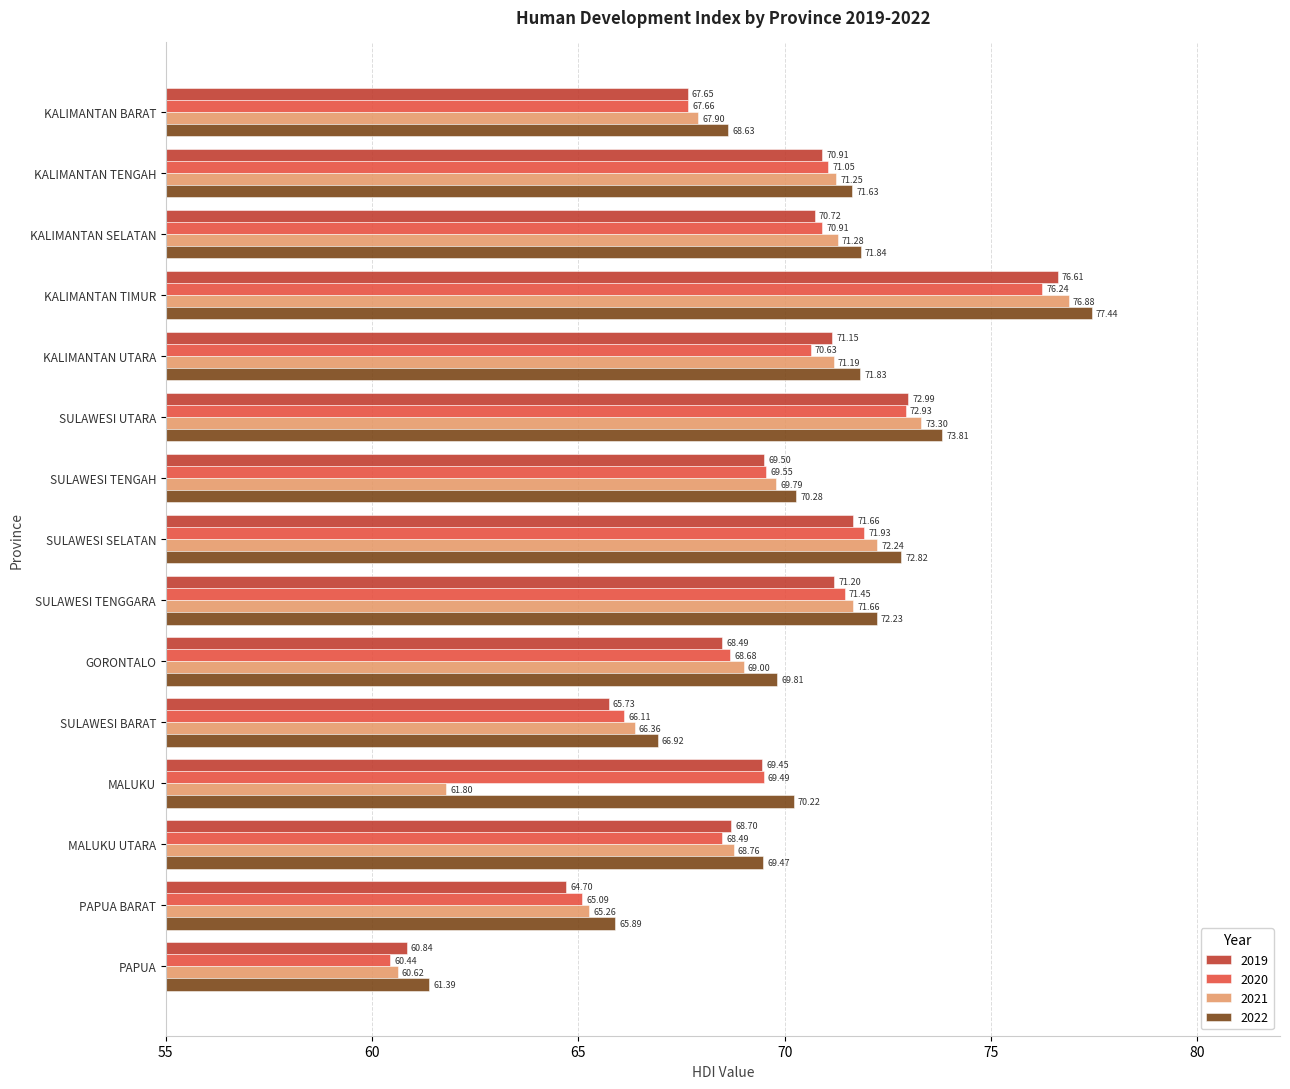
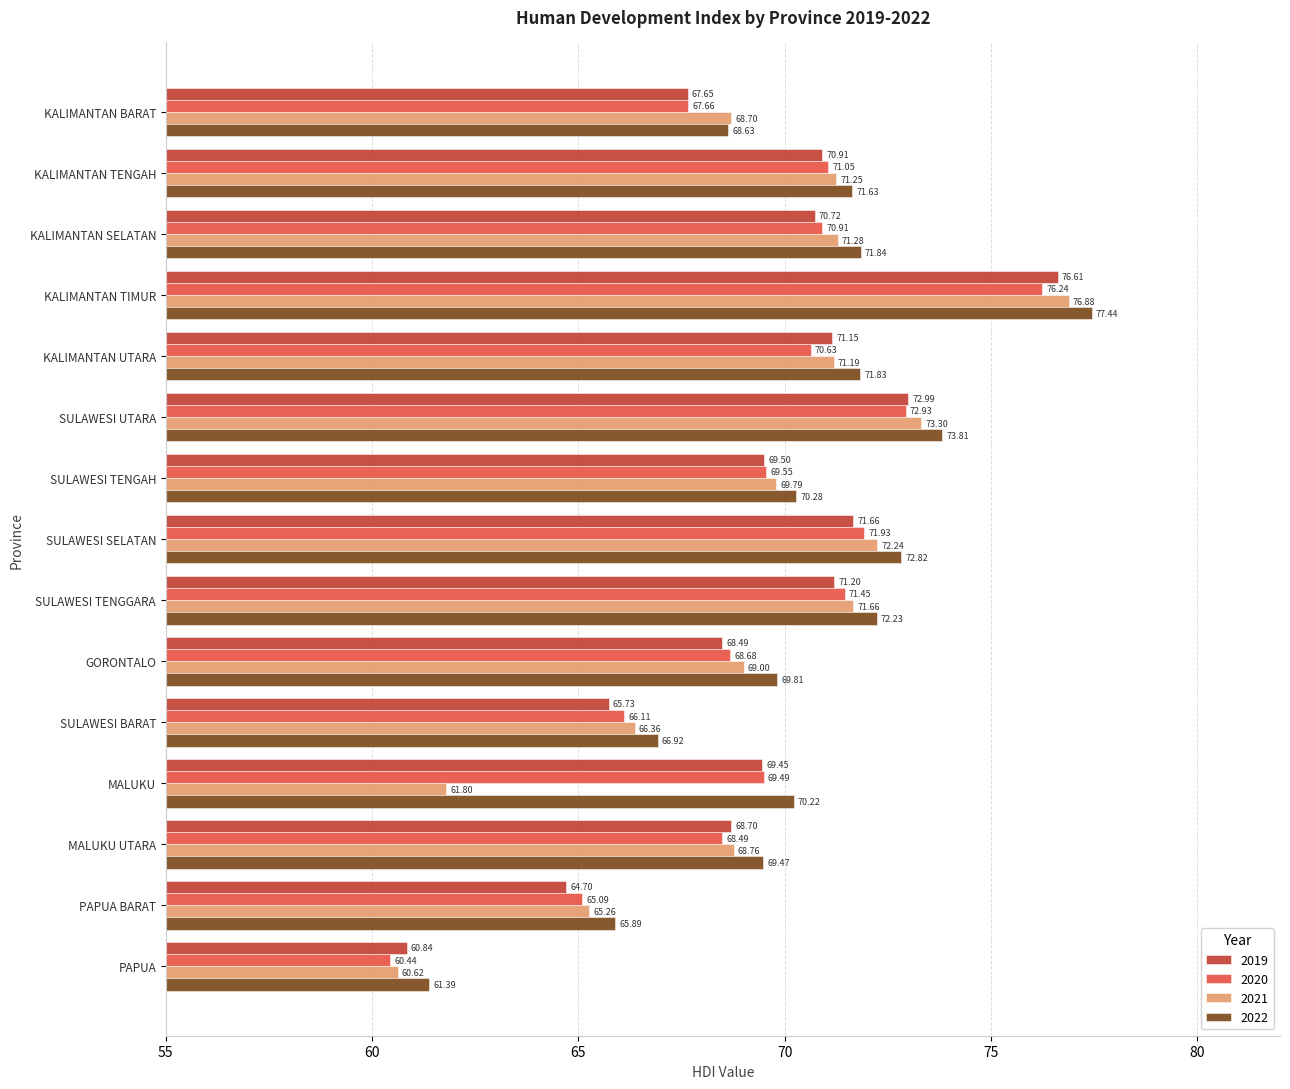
2021, KALIMANTAN BARAT: 67.90 -> 68.70
